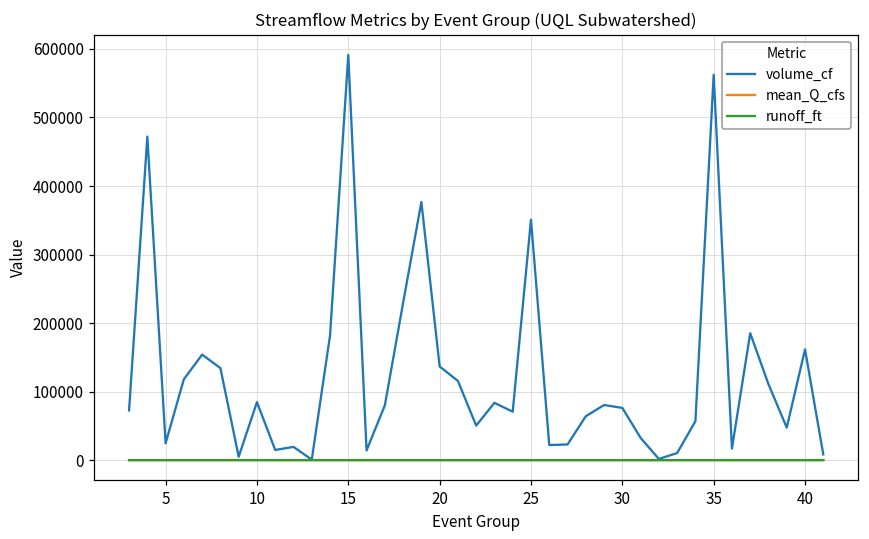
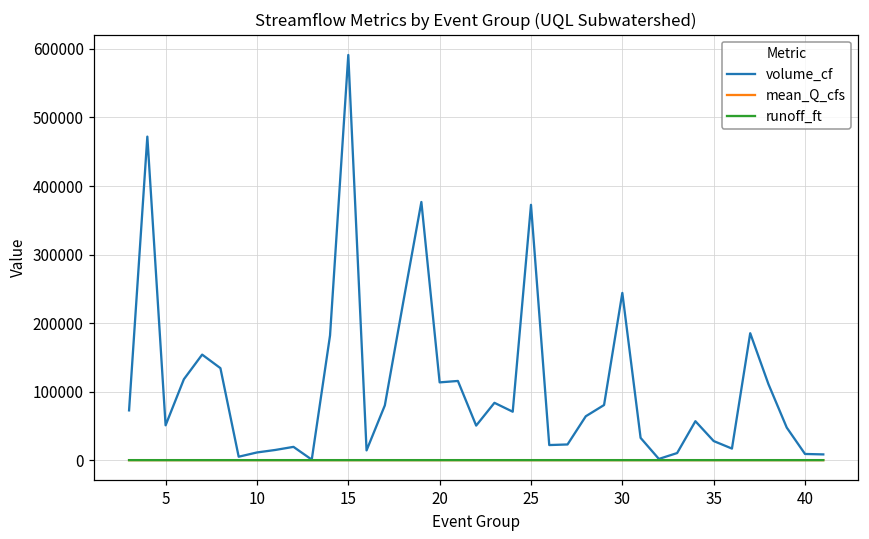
volume_cf, 5: 20000 -> 50000
volume_cf, 10: 80000 -> 10000
volume_cf, 20: 140000 -> 110000
volume_cf, 25: 350000 -> 370000
volume_cf, 30: 80000 -> 240000
volume_cf, 35: 560000 -> 30000
volume_cf, 40: 160000 -> 10000
